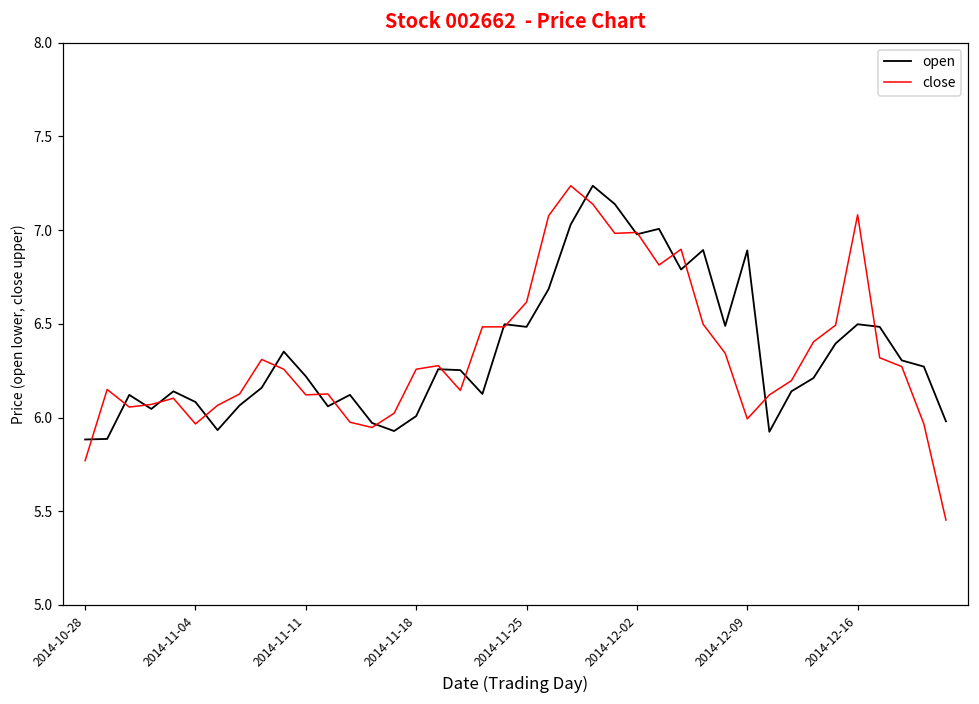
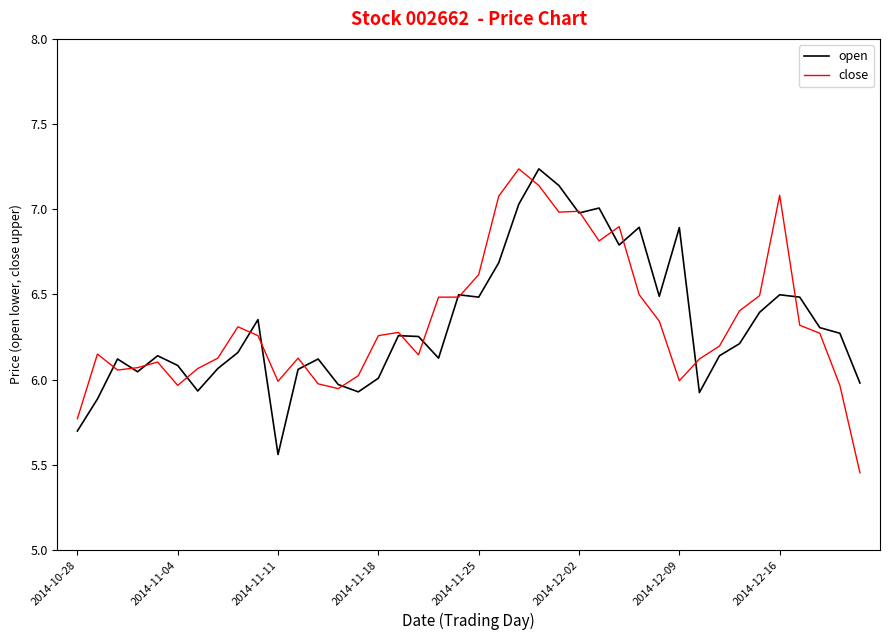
open, 2014-10-28: 5.88 -> 5.70
open, 2014-11-11: 6.22 -> 5.56
close, 2014-11-11: 6.12 -> 5.99
